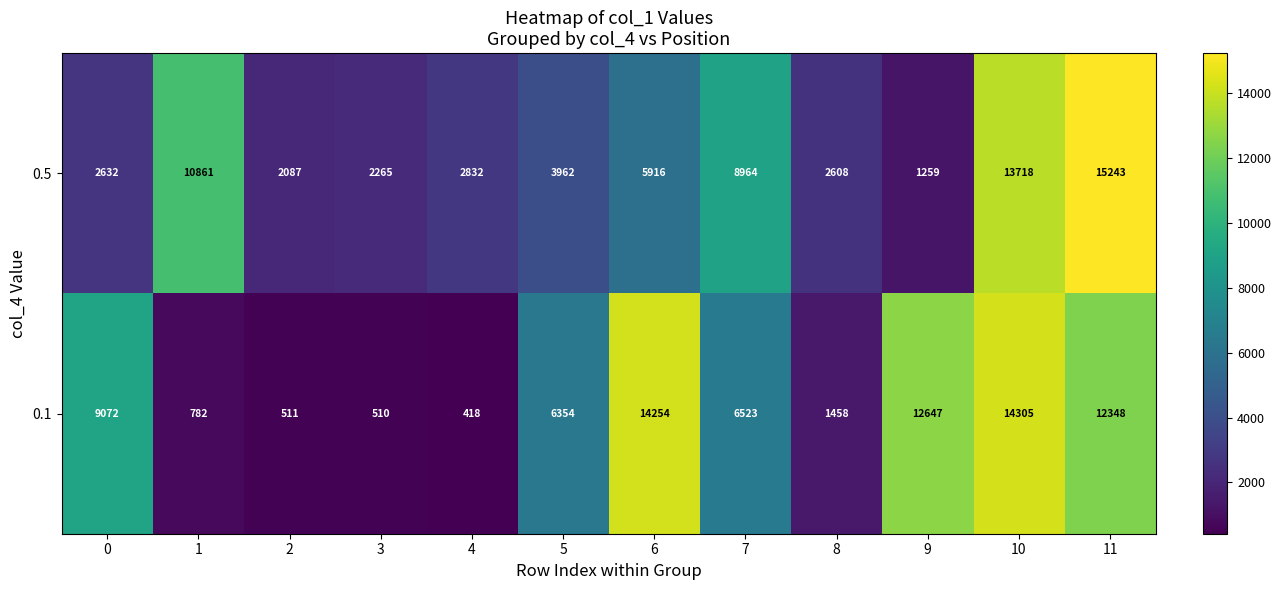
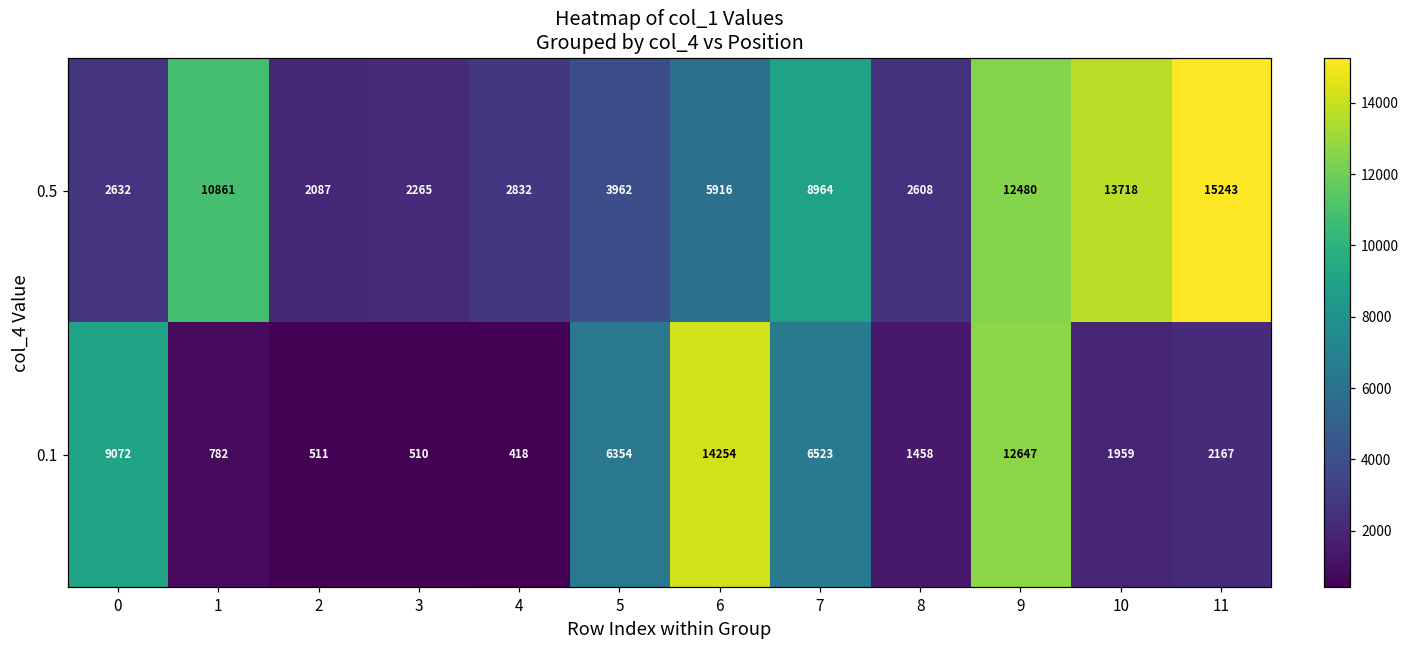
0.5, 9: 1259 -> 12480
0.1, 10: 14305 -> 1959
0.1, 11: 12348 -> 2167
